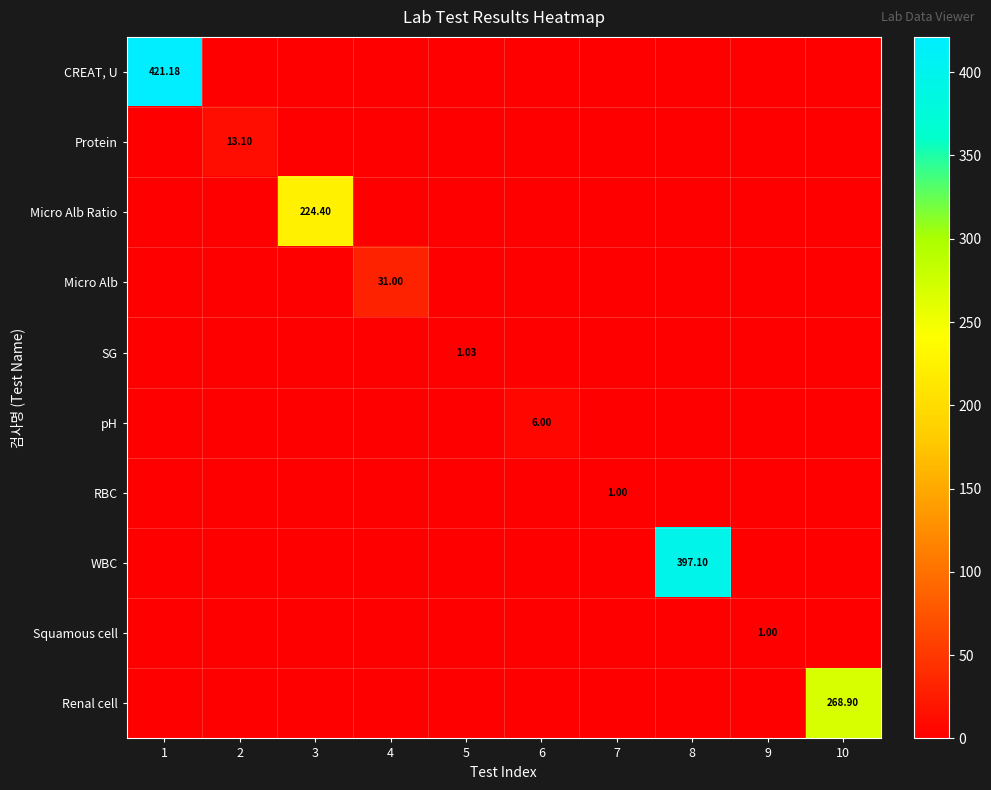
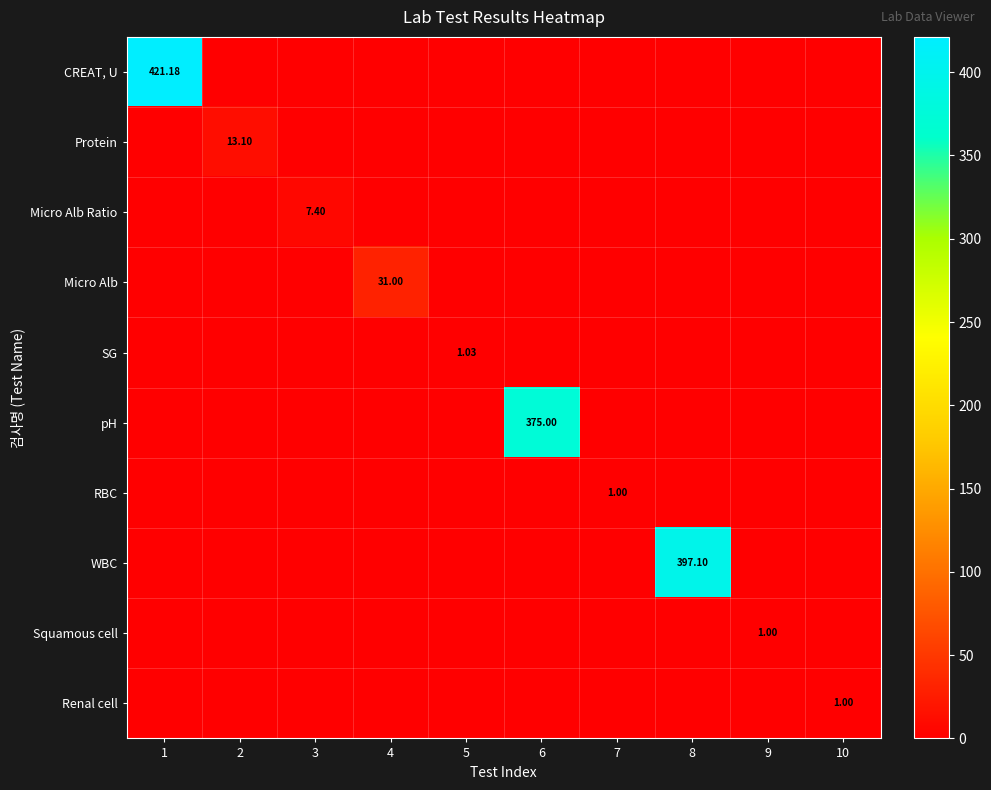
Micro Alb Ratio, 3: 224.40 -> 7.40
pH, 6: 6.00 -> 375.00
Renal cell, 10: 268.90 -> 1.00
